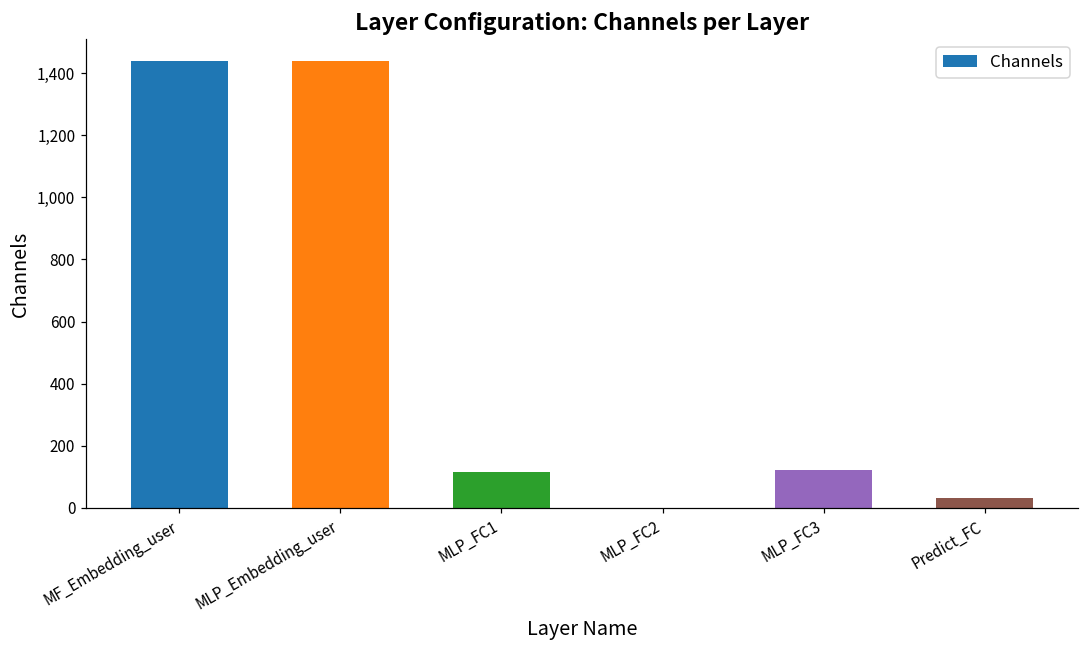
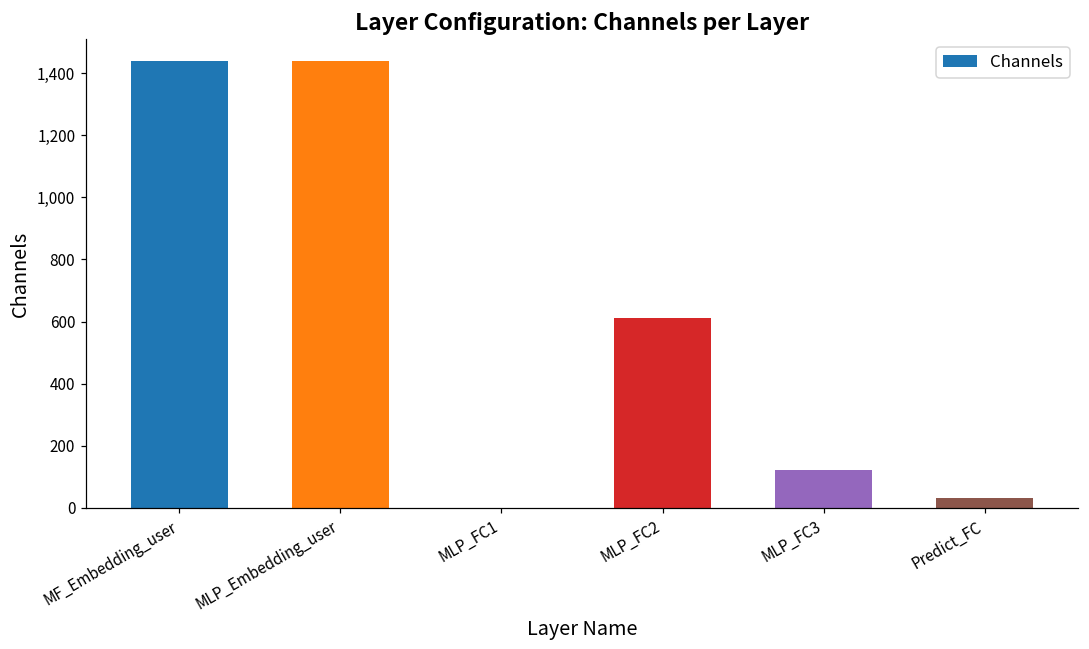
MLP_FC1: 120 -> 0
MLP_FC2: 0 -> 610
